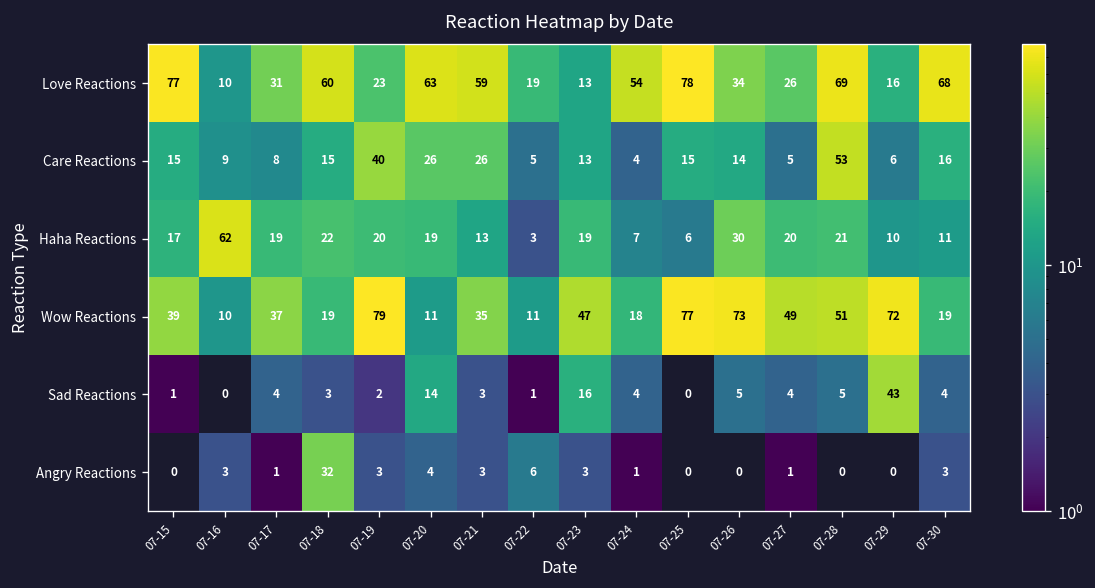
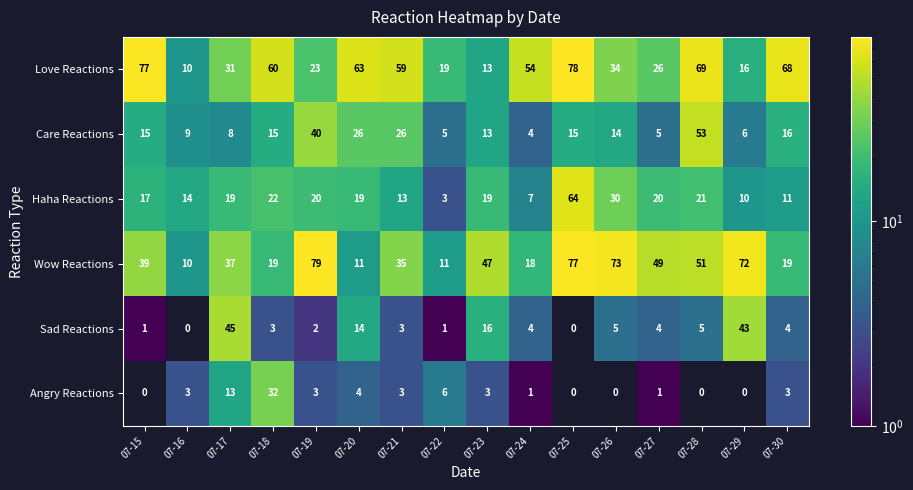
Haha Reactions, 07-16: 62 -> 14
Haha Reactions, 07-25: 6 -> 64
Sad Reactions, 07-17: 4 -> 45
Angry Reactions, 07-17: 1 -> 13
